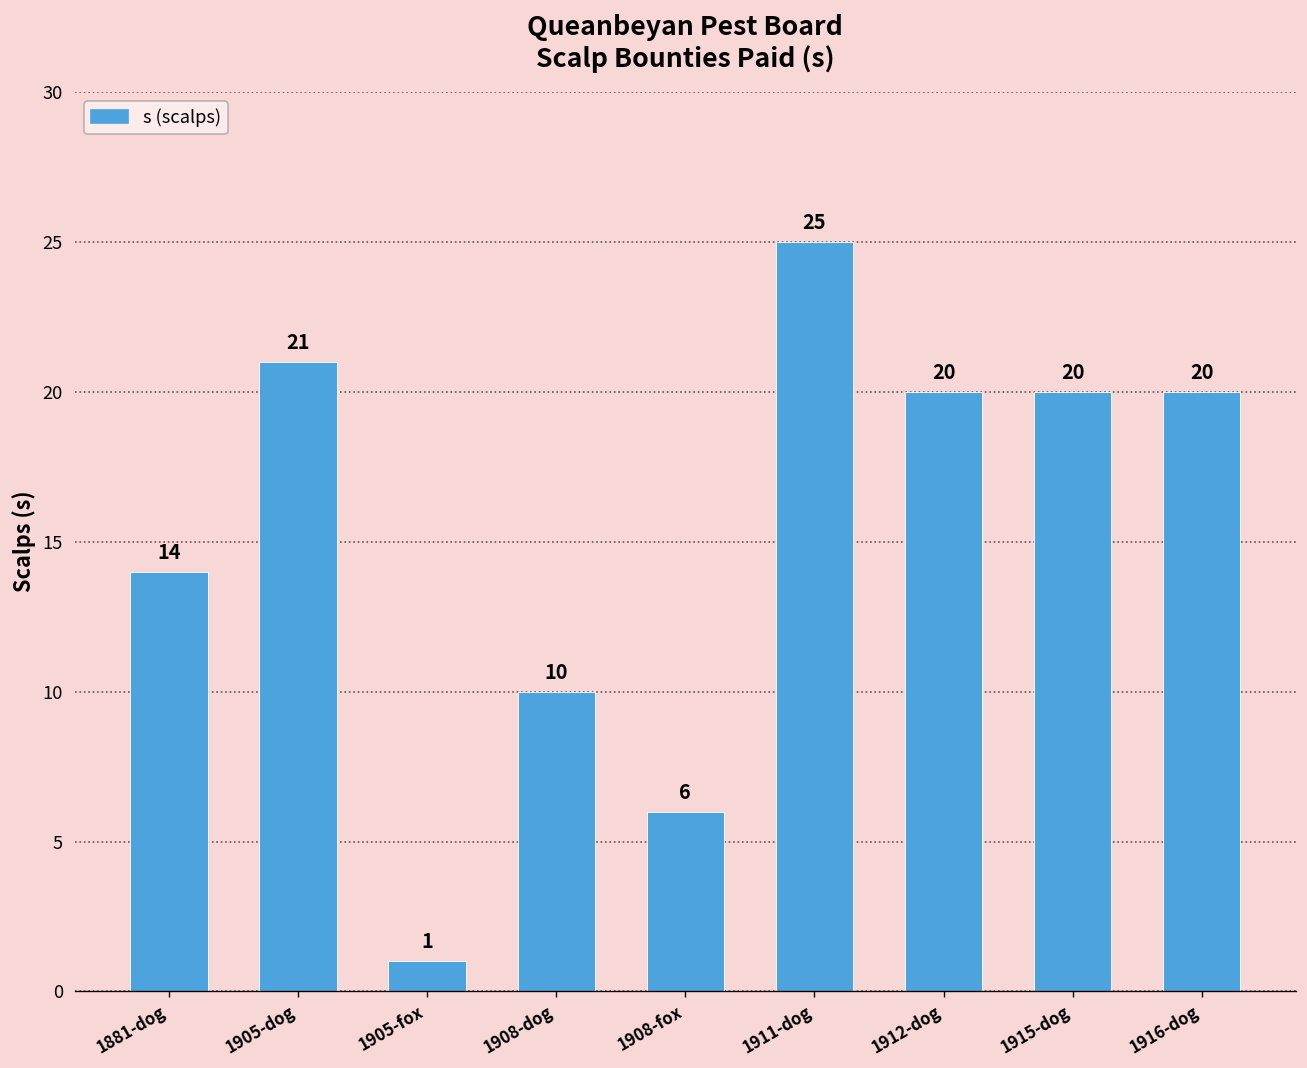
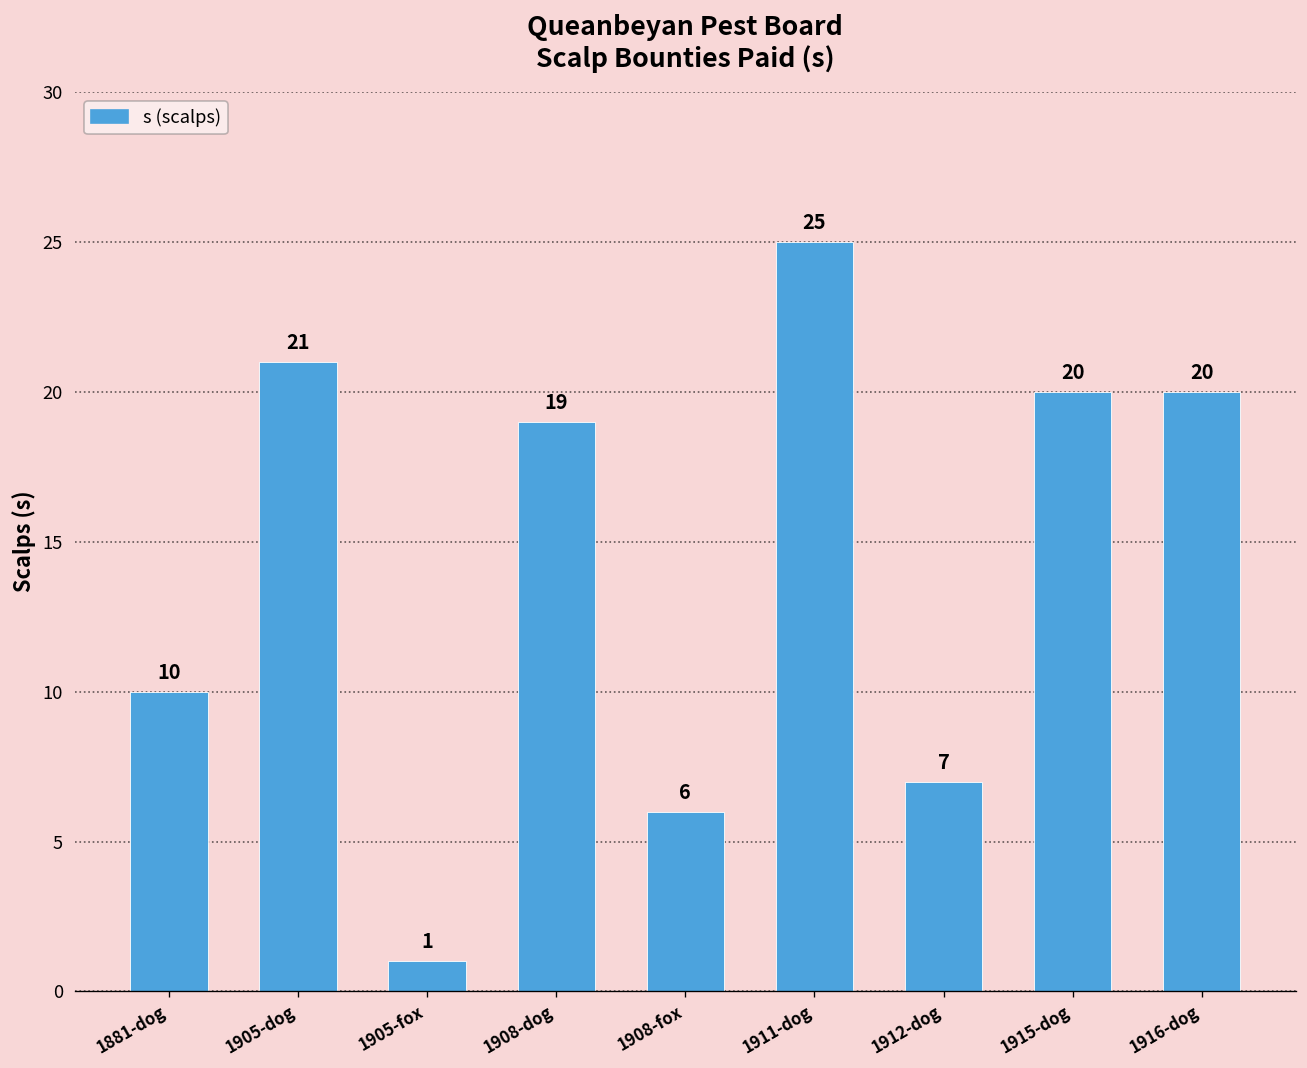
1881-dog: 14 -> 10
1908-dog: 10 -> 19
1912-dog: 20 -> 7
